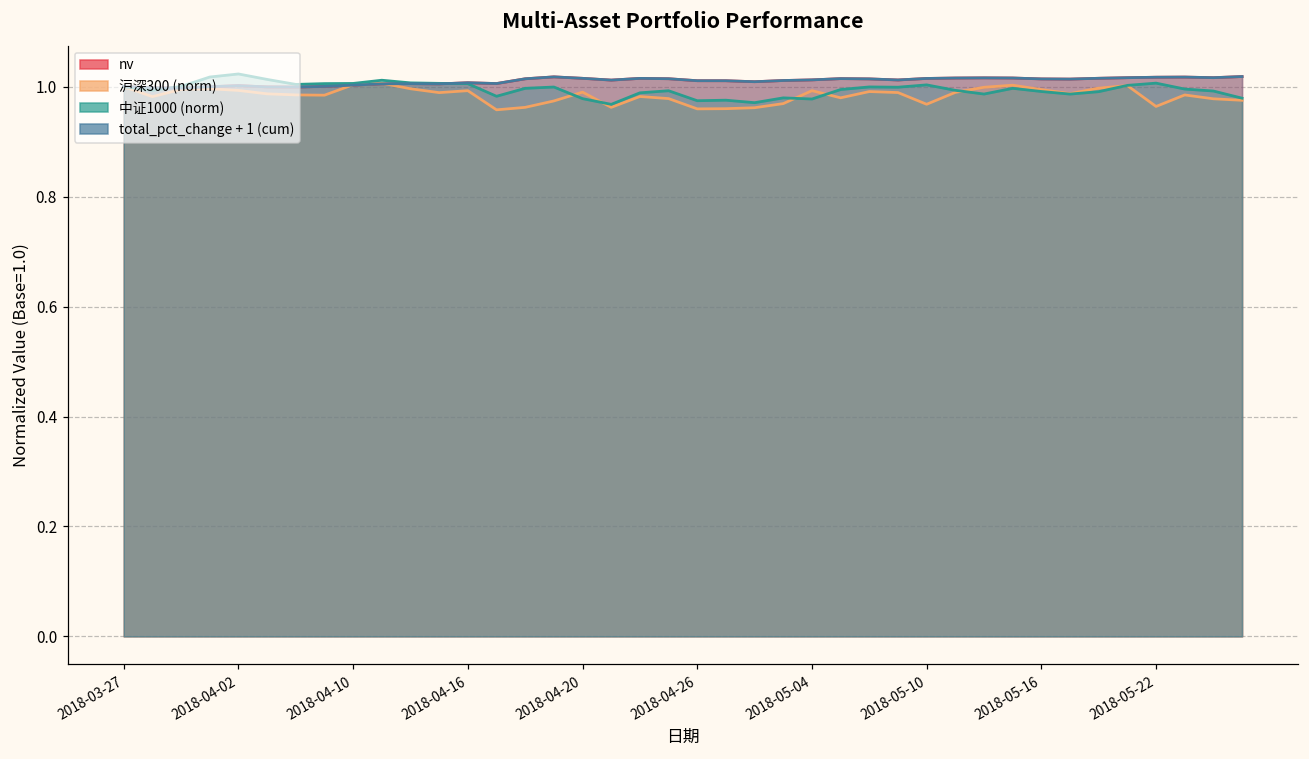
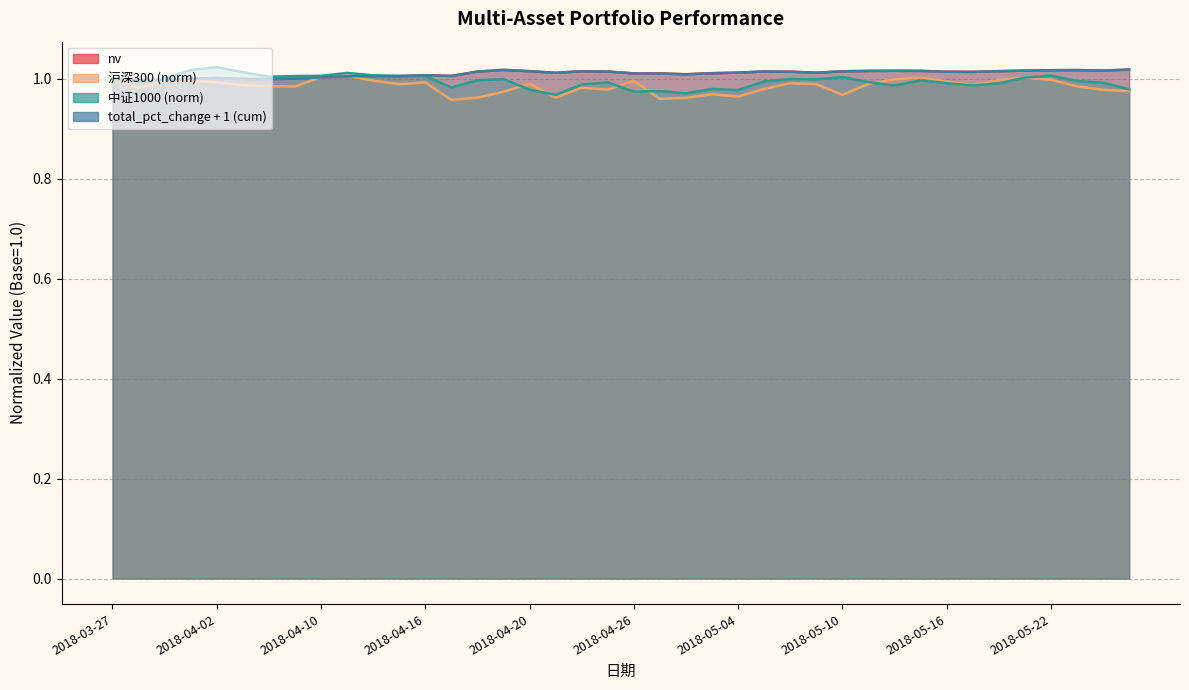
沪深300 (norm), 2018-04-26: 0.96 -> 1.00
沪深300 (norm), 2018-05-04: 0.99 -> 0.96
沪深300 (norm), 2018-05-22: 0.96 -> 1.00
